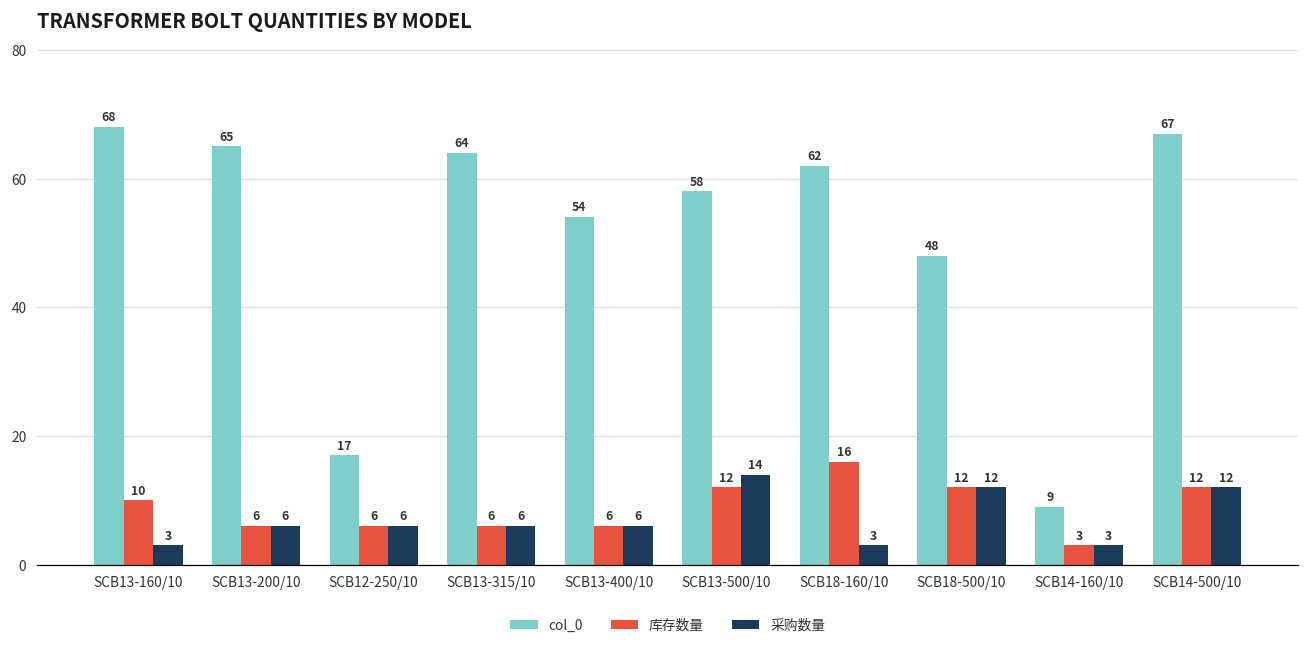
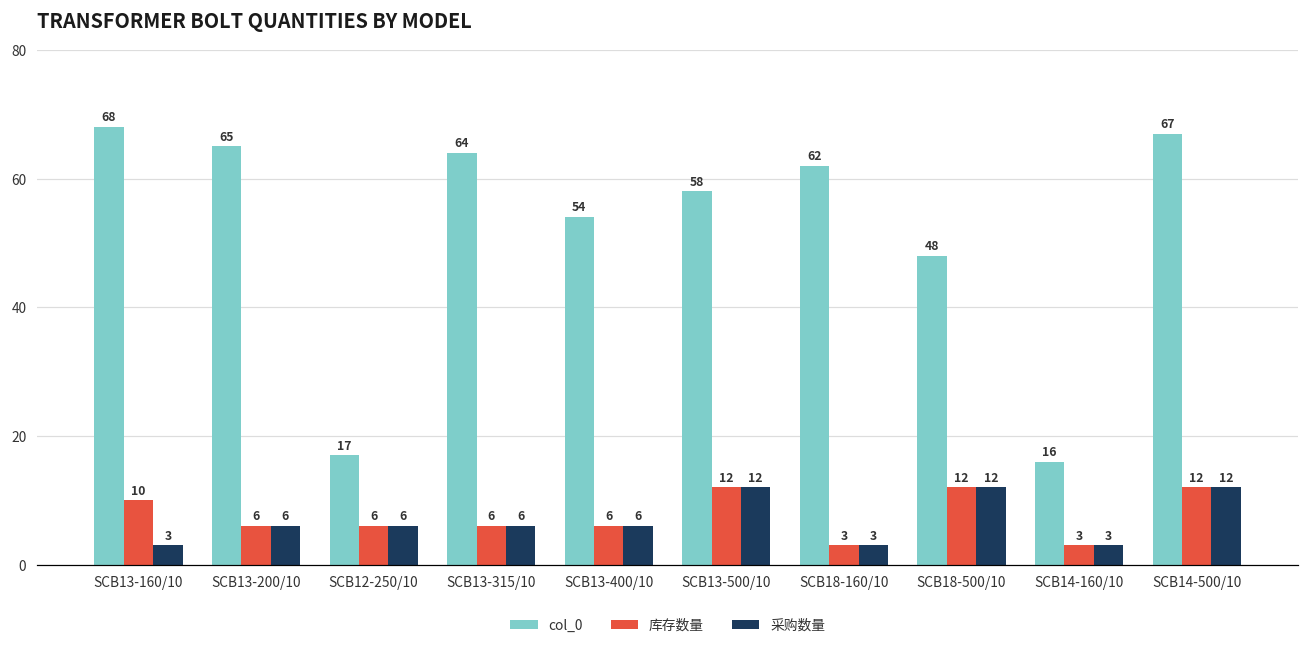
采购数量, SCB13-500/10: 14 -> 12
库存数量, SCB18-160/10: 16 -> 3
col_0, SCB14-160/10: 9 -> 16
